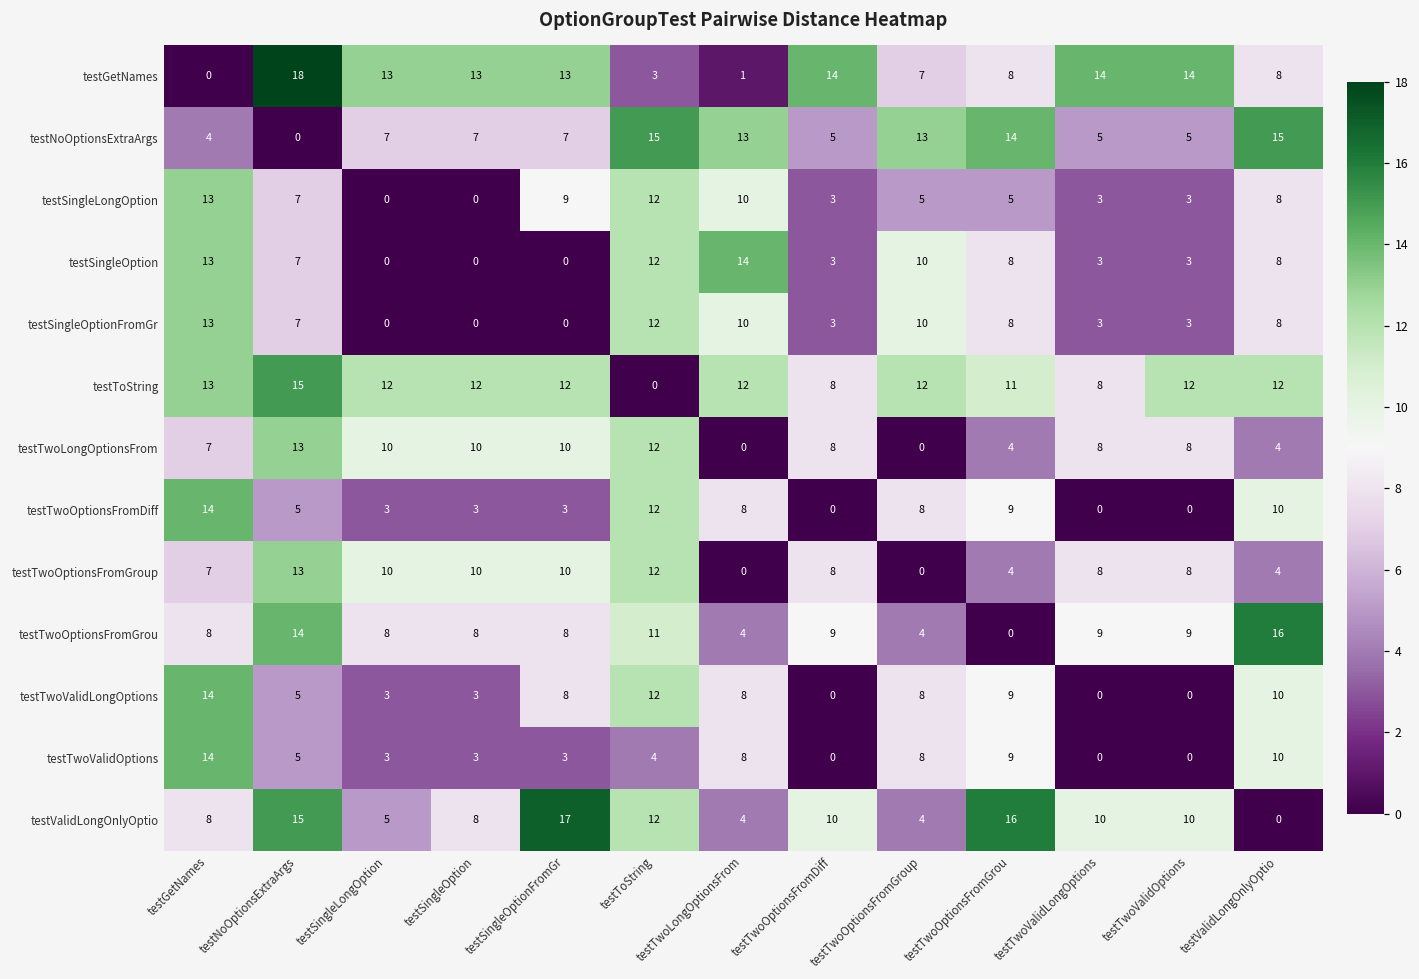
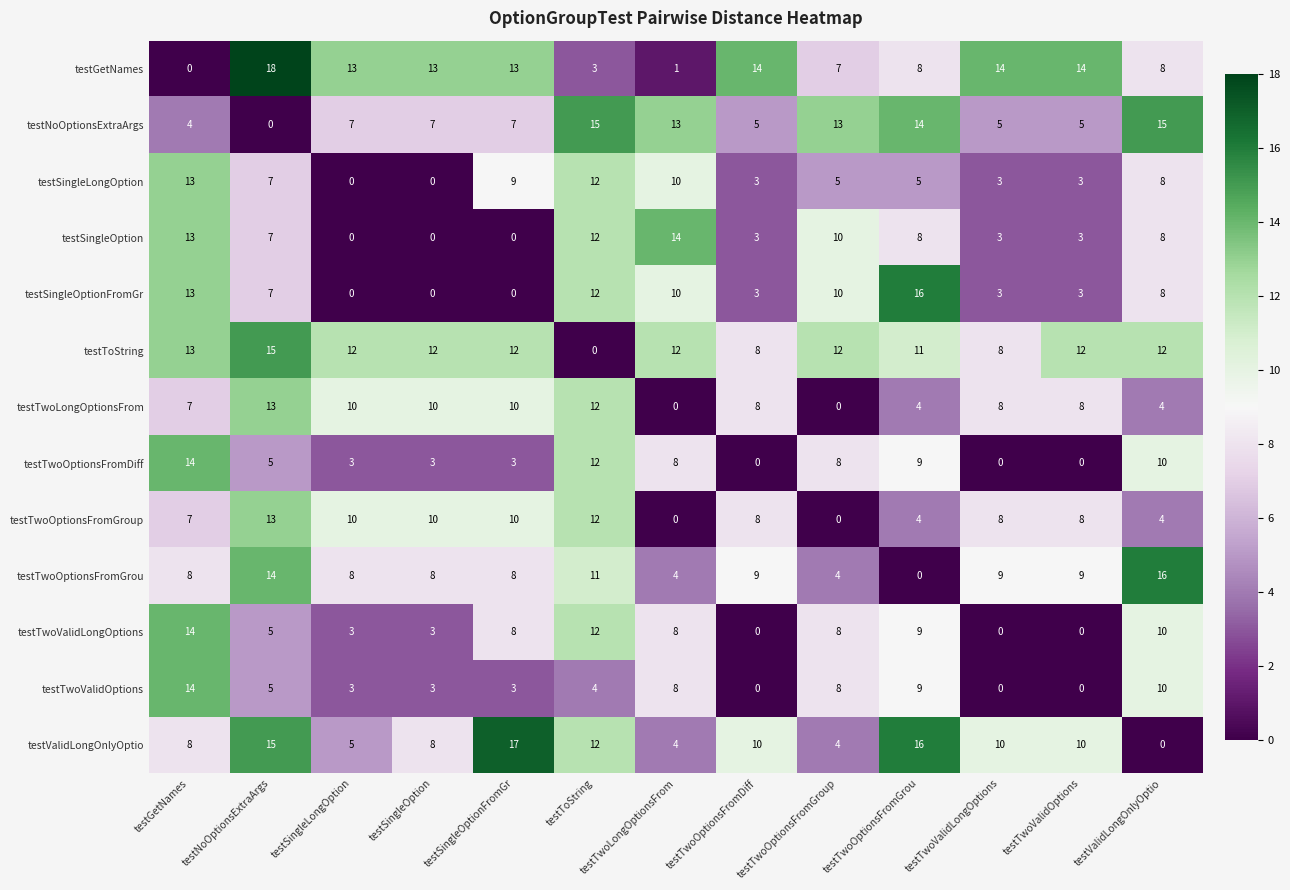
testSingleOptionFromGr, testTwoOptionsFromGrou: 8 -> 16
